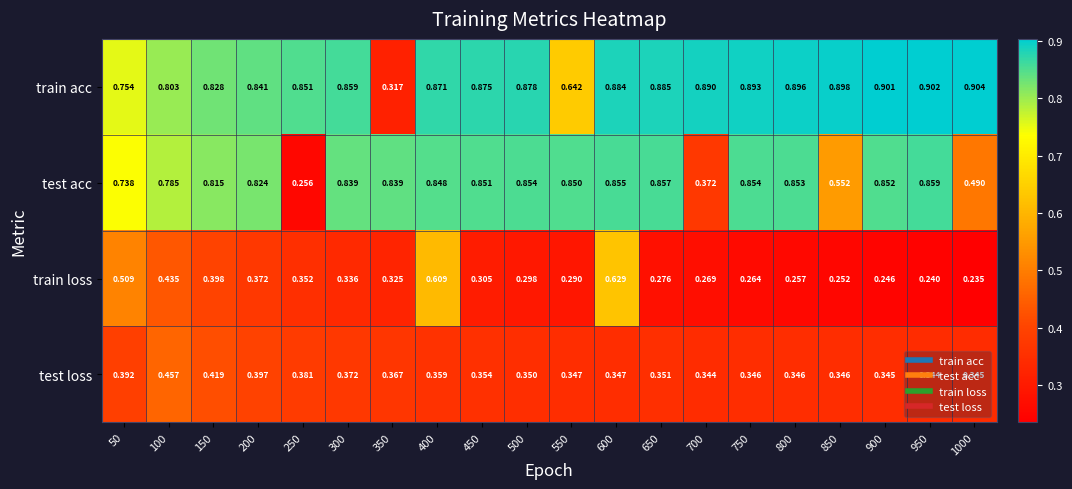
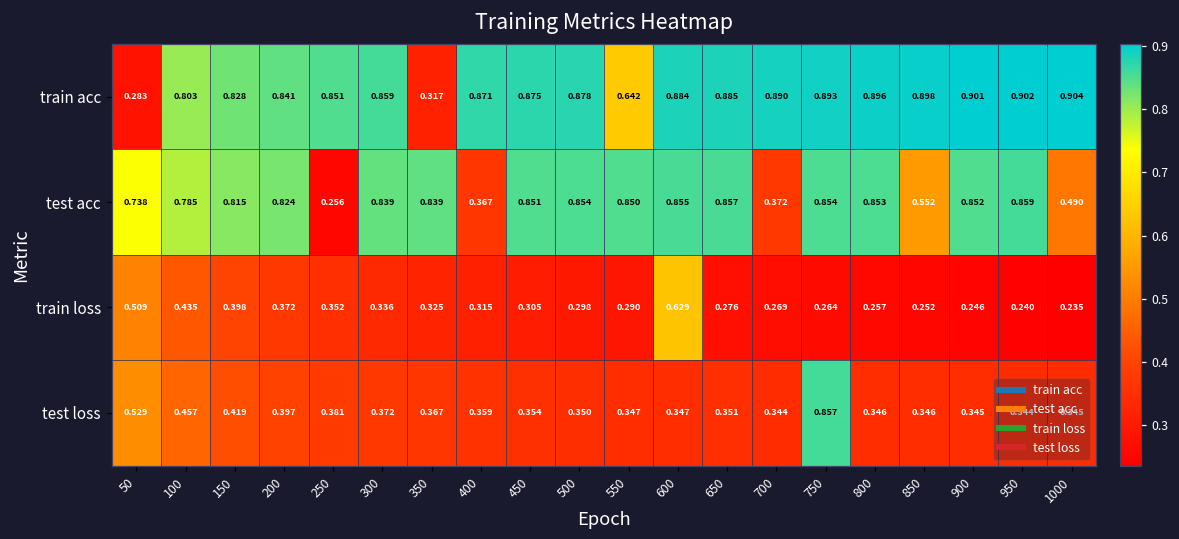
train acc, 50: 0.754 -> 0.283
test acc, 400: 0.848 -> 0.367
train loss, 400: 0.609 -> 0.315
test loss, 50: 0.392 -> 0.529
test loss, 750: 0.346 -> 0.857
